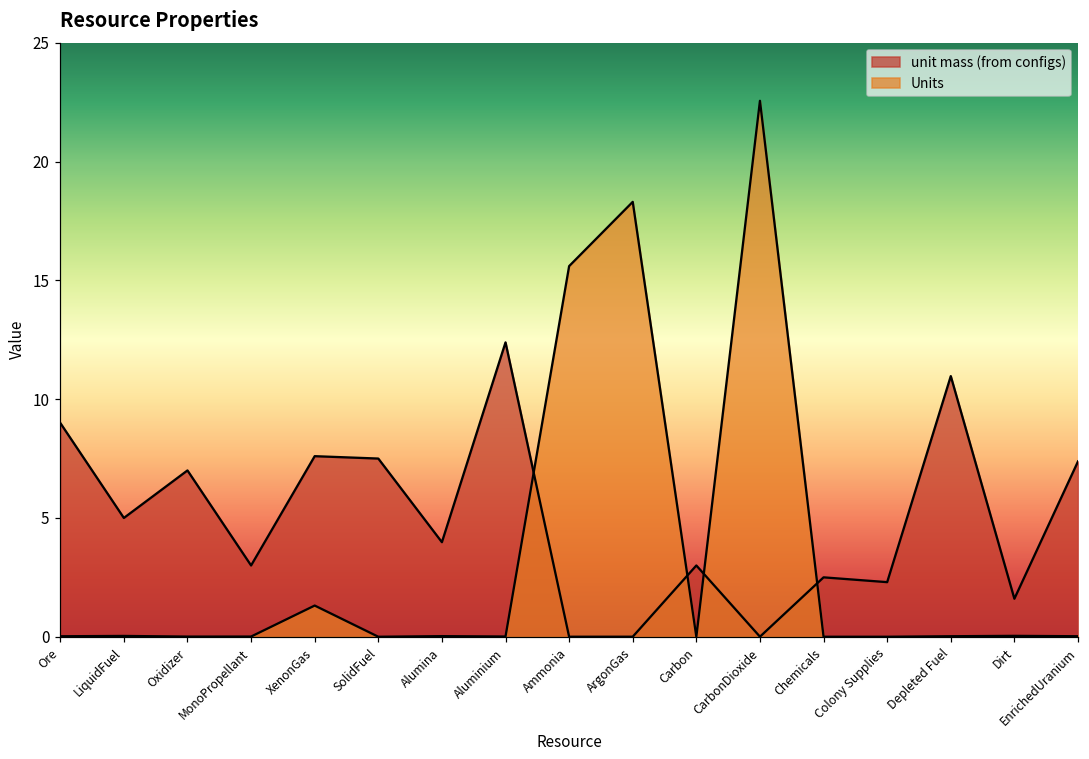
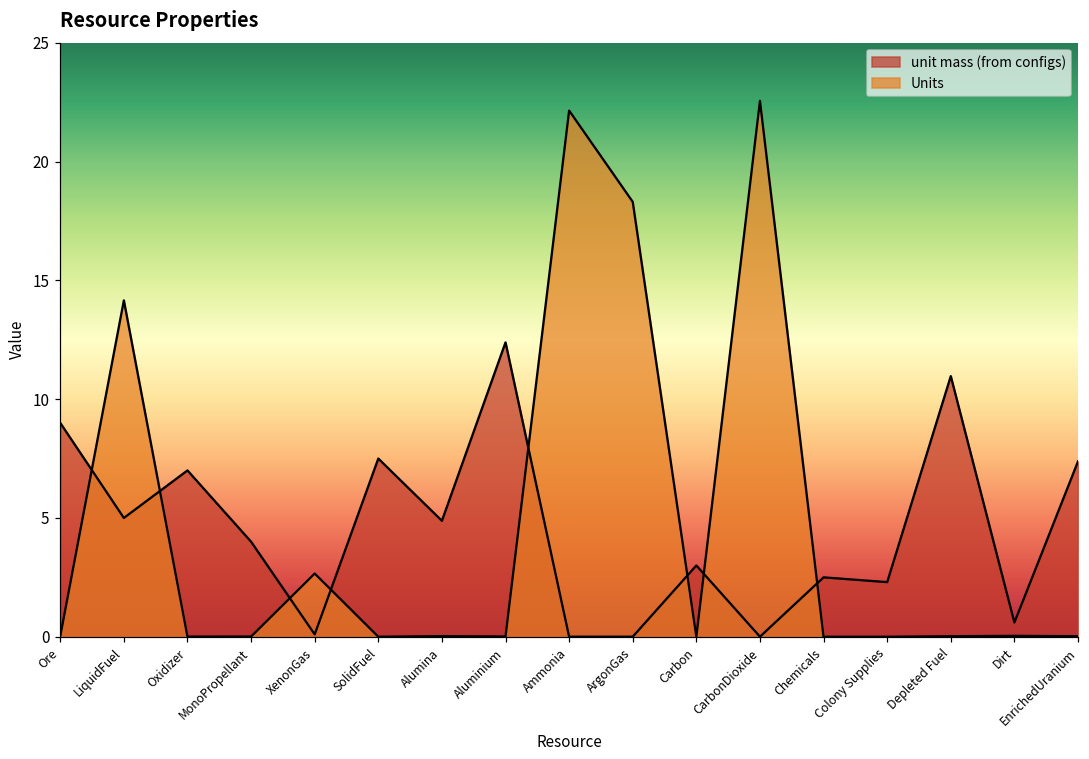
Units, LiquidFuel: 0.0 -> 14.2
unit mass (from configs), MonoPropellant: 3 -> 4
unit mass (from configs), XenonGas: 7.6 -> 0.1
Units, XenonGas: 1.3 -> 2.7
unit mass (from configs), Alumina: 4.0 -> 4.9
Units, Ammonia: 15.6 -> 22.1
unit mass (from configs), Dirt: 1.6 -> 0.6
